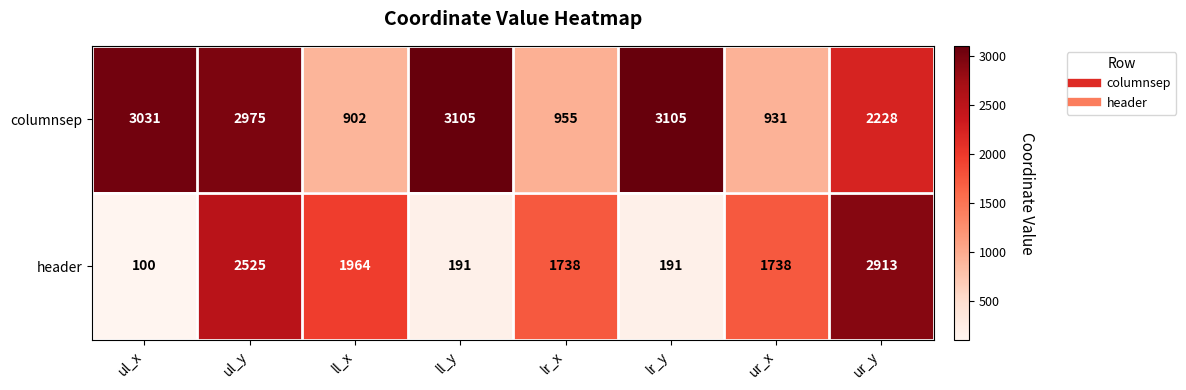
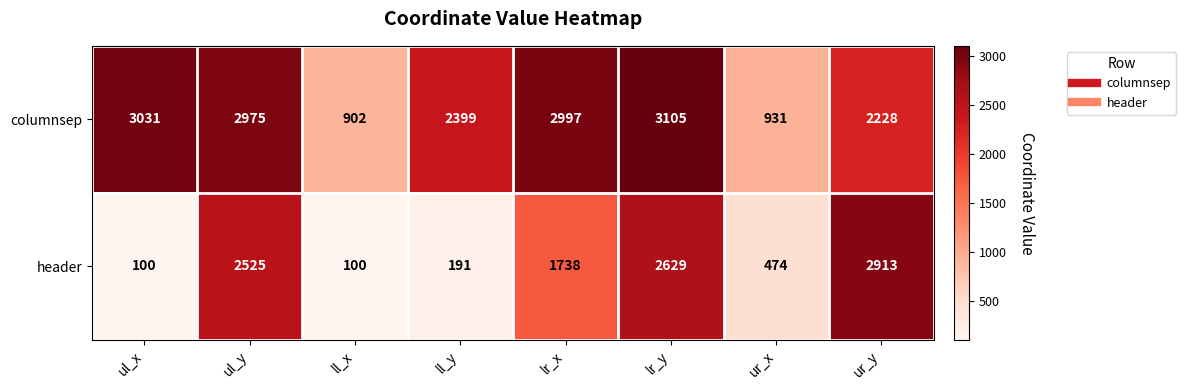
columnsep, ll_y: 3105 -> 2399
columnsep, lr_x: 955 -> 2997
header, ll_x: 1964 -> 100
header, lr_y: 191 -> 2629
header, ur_x: 1738 -> 474
